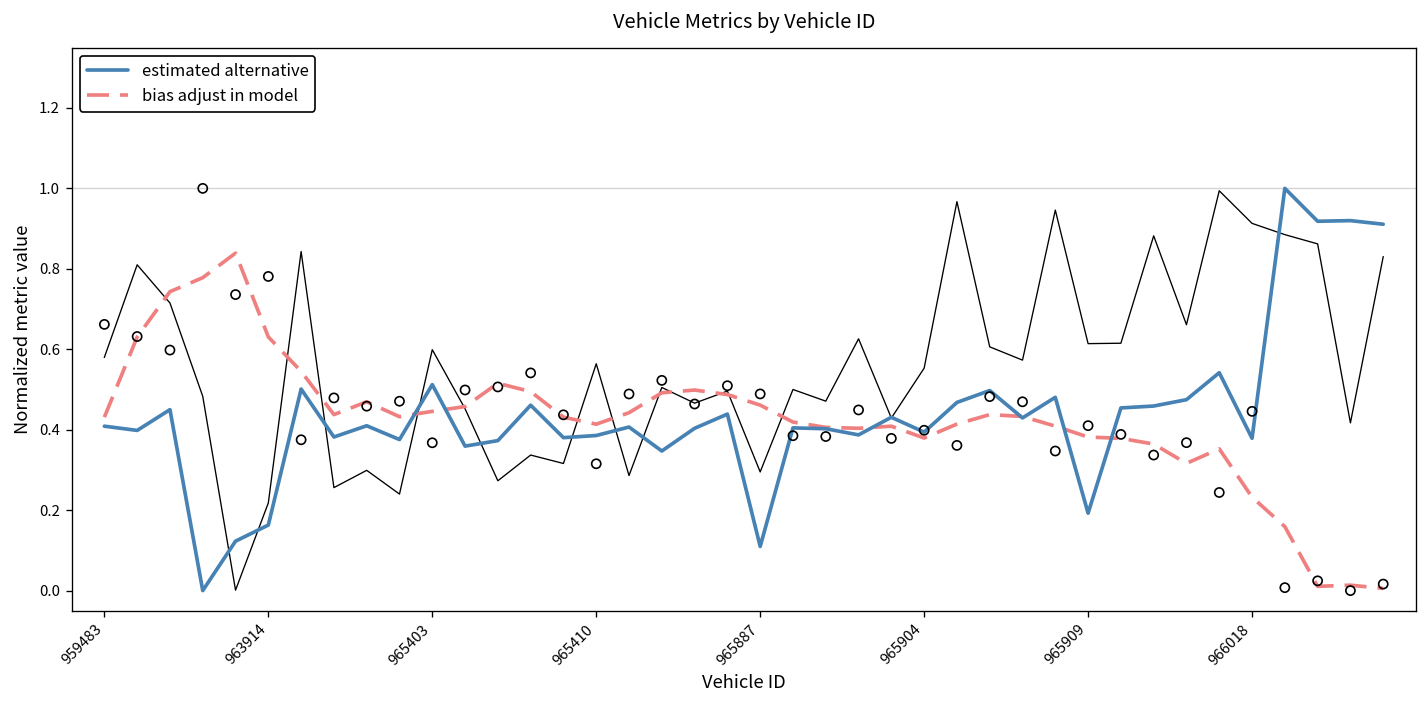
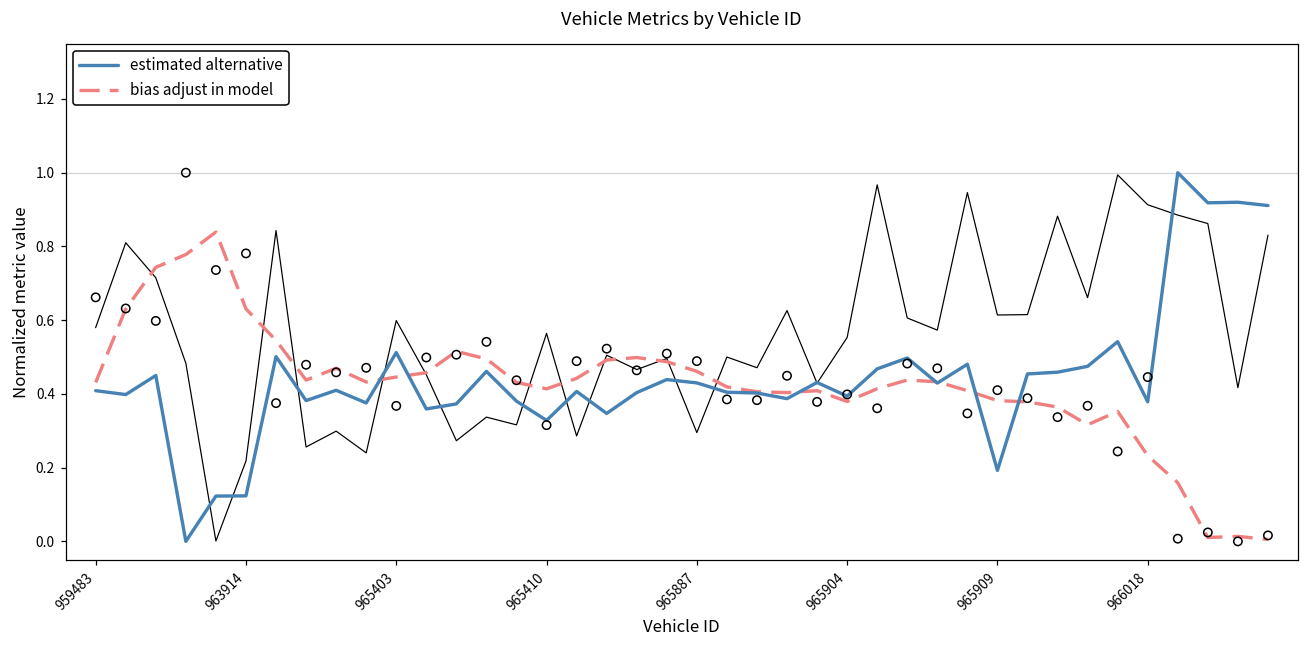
estimated alternative, 963914: 0.16 -> 0.12
estimated alternative, 965410: 0.39 -> 0.33
estimated alternative, 965887: 0.11 -> 0.43
